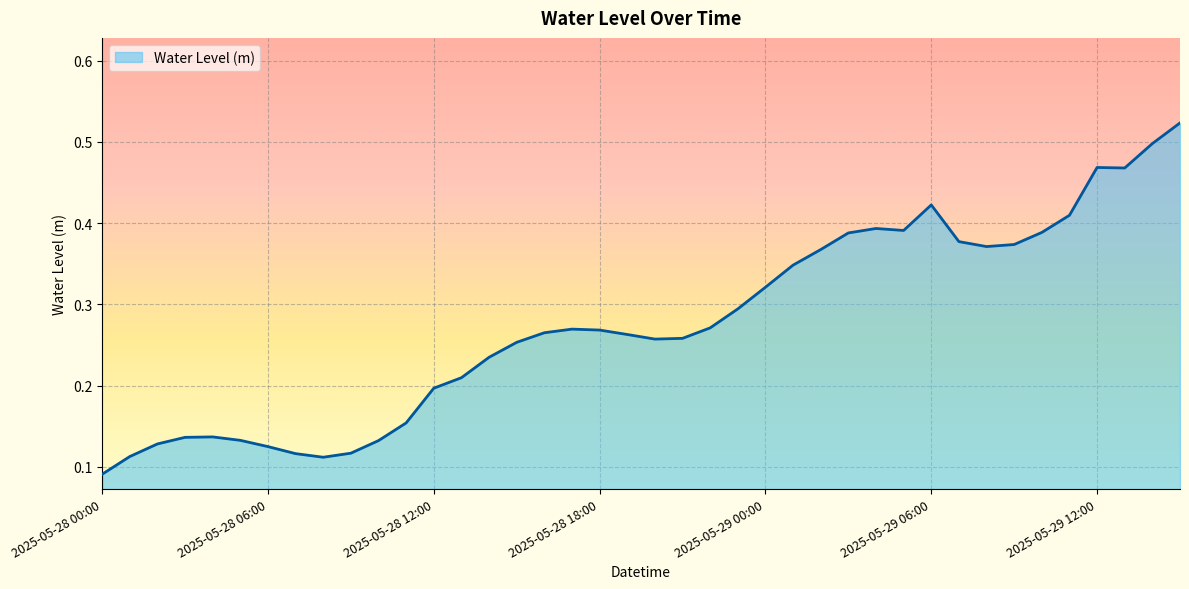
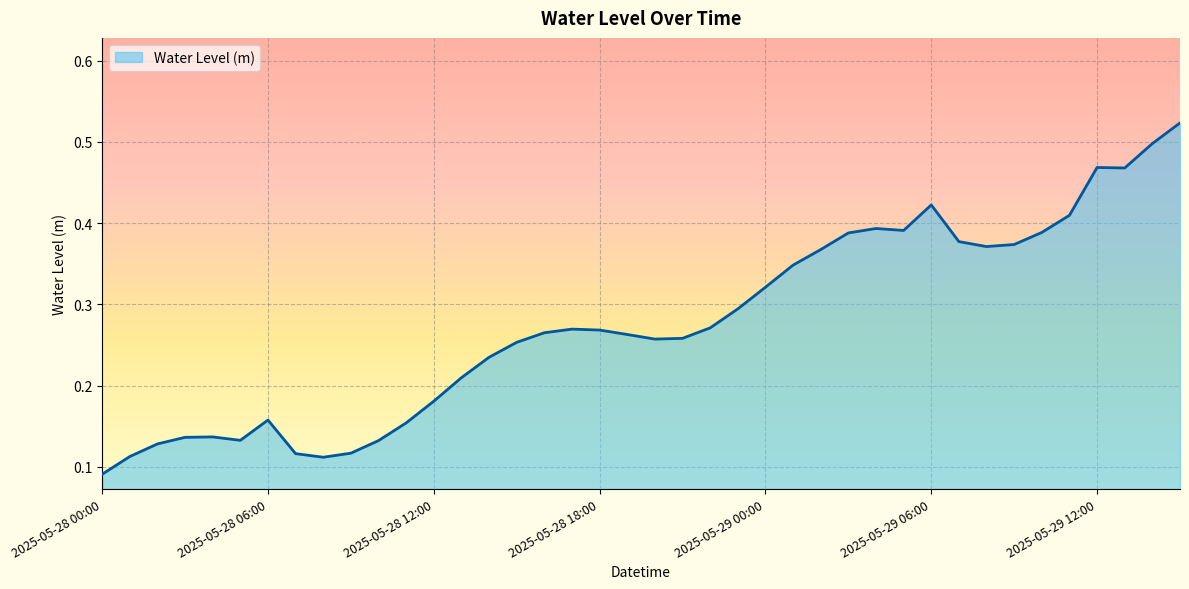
2025-05-28 06:00: 0.12 -> 0.16
2025-05-28 12:00: 0.20 -> 0.18
